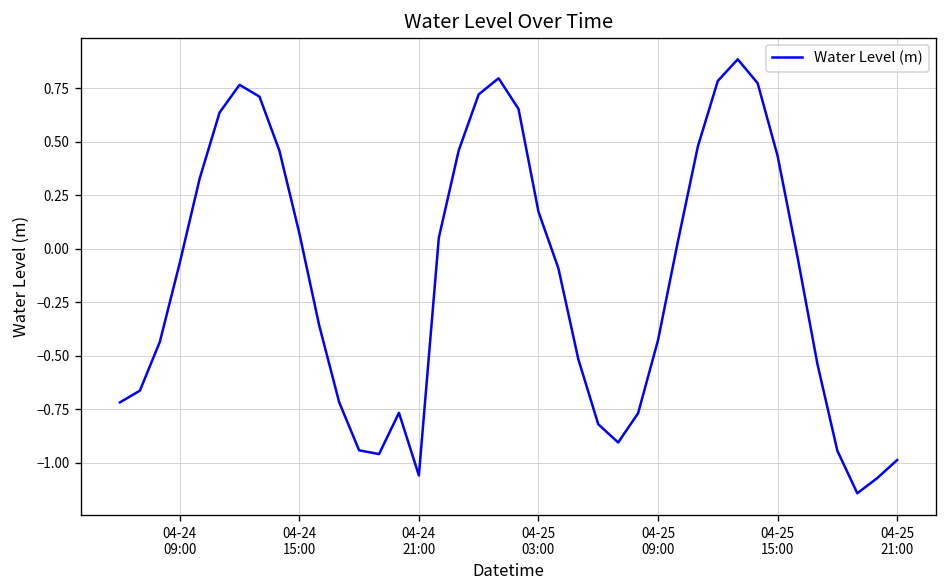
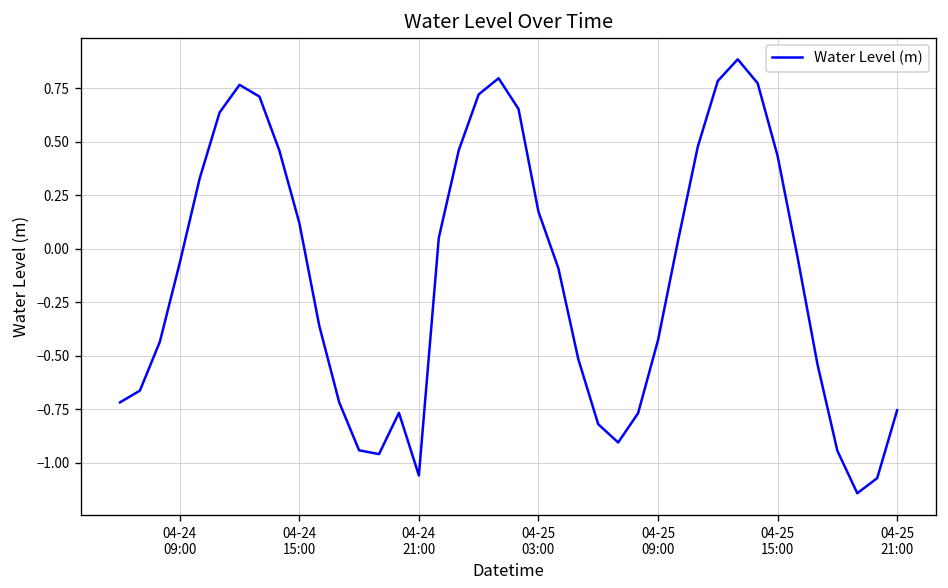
04-24 15:00: 0.07 -> 0.12
04-25 21:00: -0.99 -> -0.75
